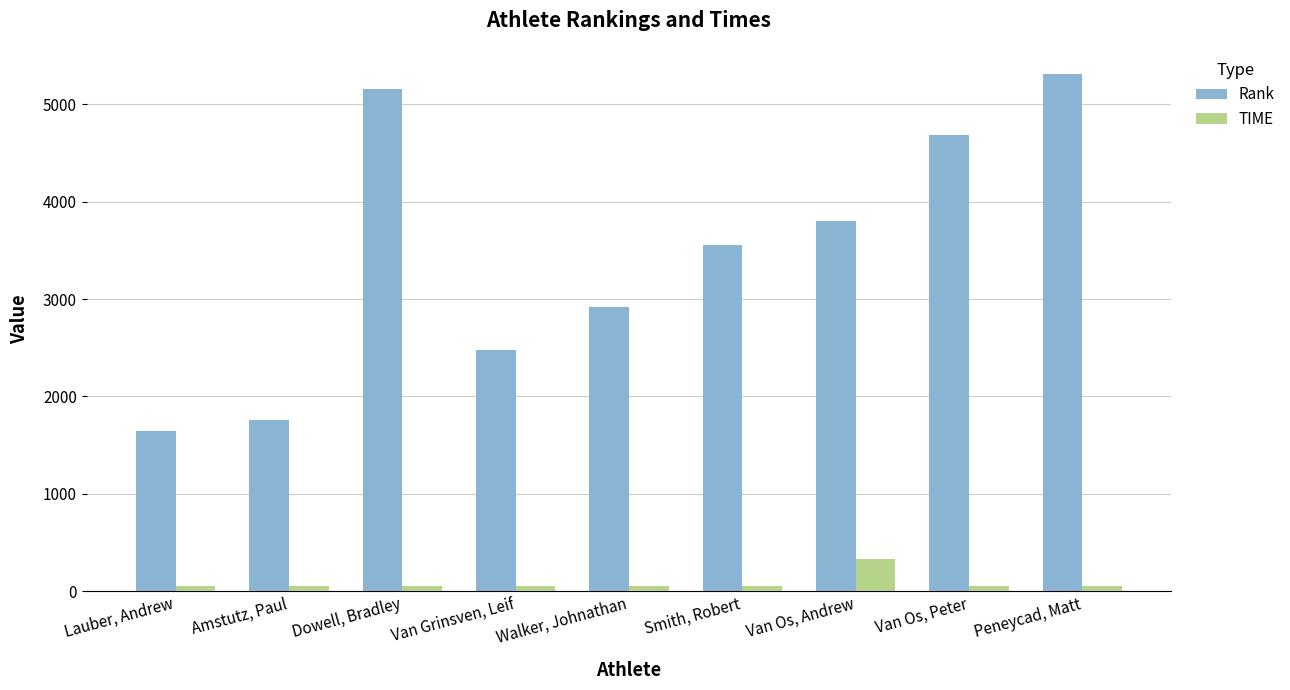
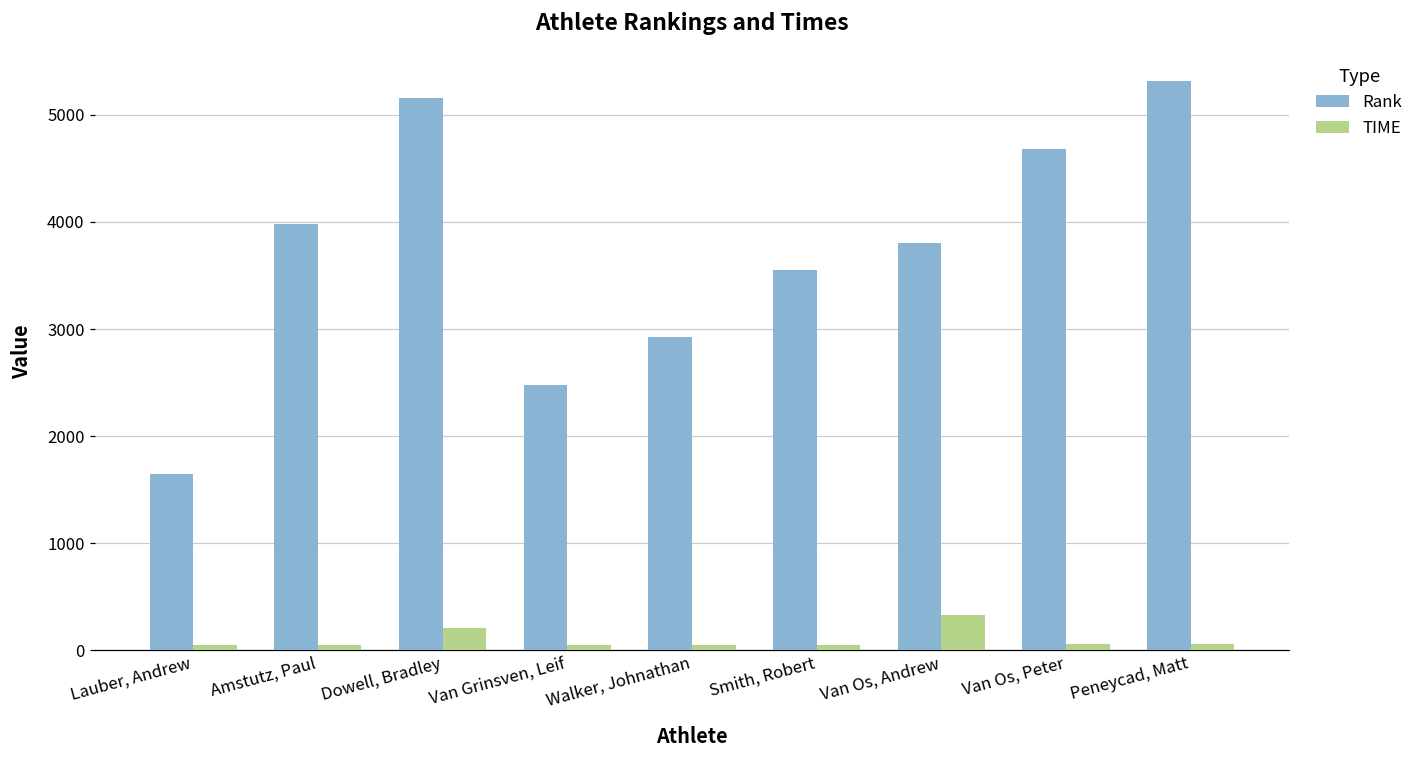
Rank, Amstutz, Paul: 1800 -> 4000
TIME, Dowell, Bradley: 100 -> 200
